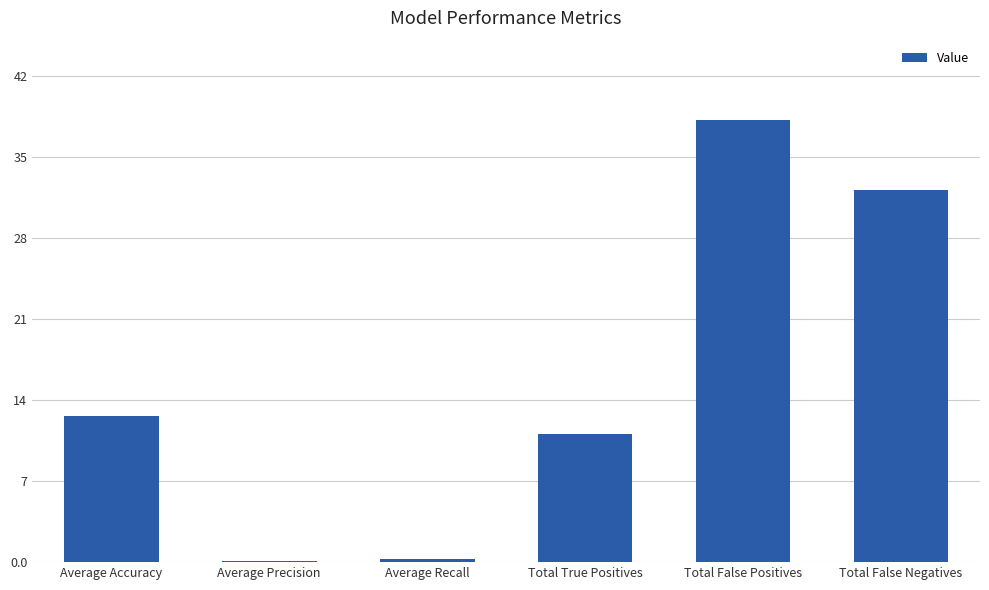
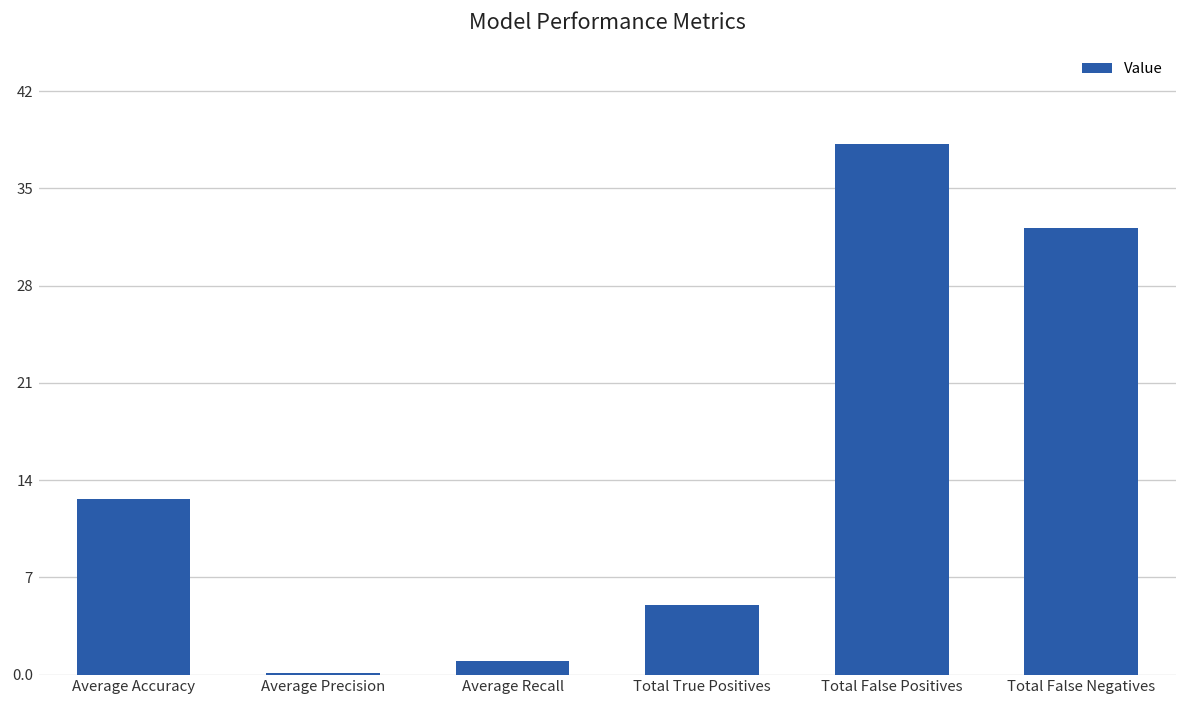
Average Recall: 0.3 -> 1.0
Total True Positives: 11 -> 5
